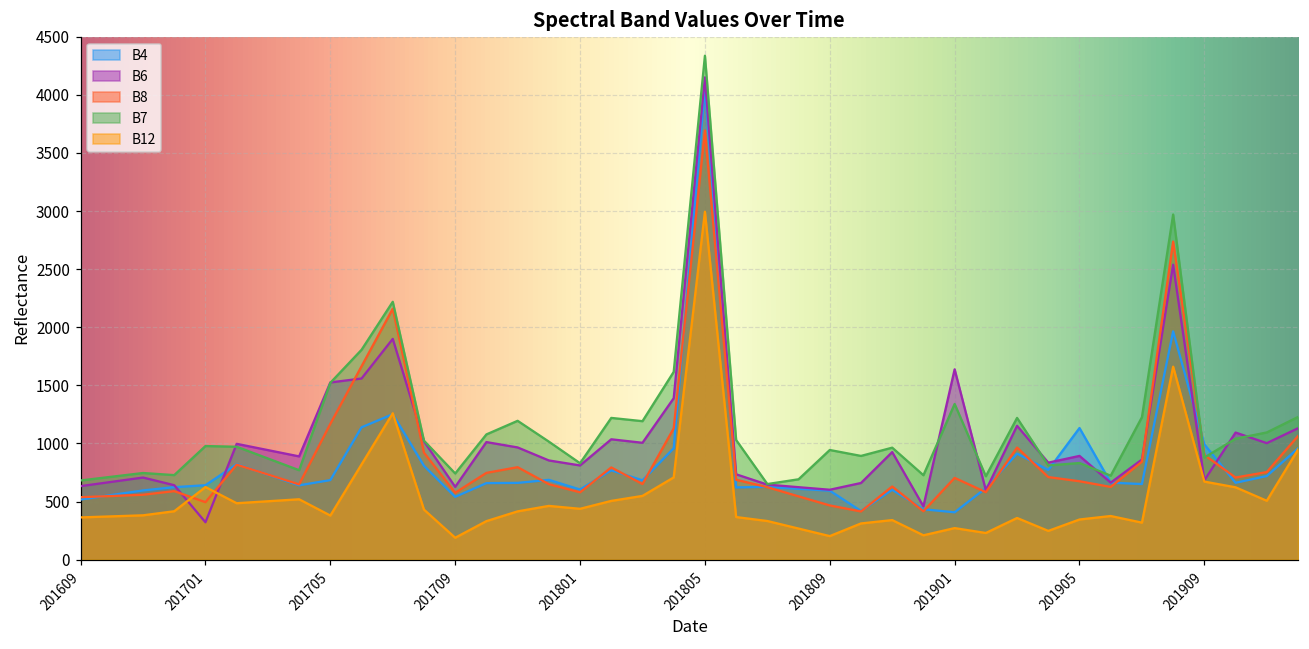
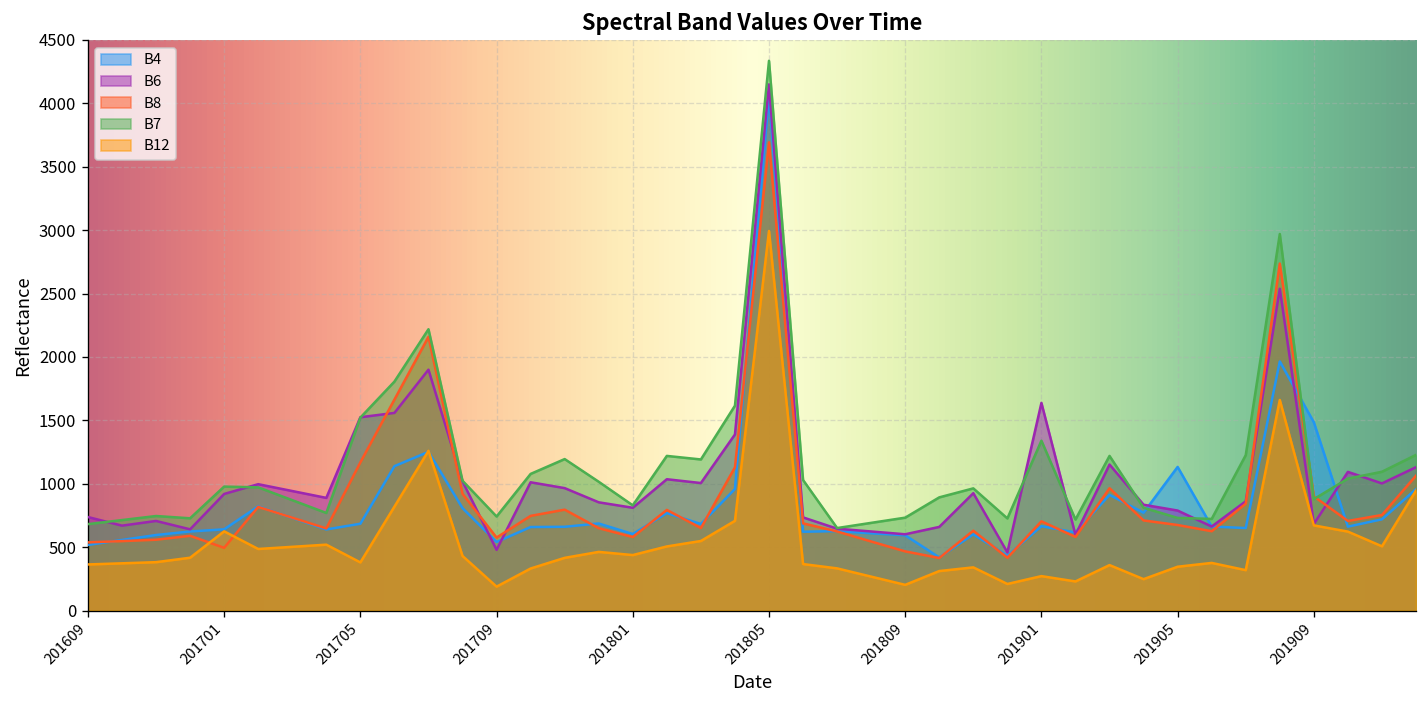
B6, 201609: 630 -> 740
B6, 201701: 320 -> 920
B6, 201709: 630 -> 480
B7, 201809: 940 -> 730
B4, 201901: 410 -> 670
B6, 201905: 890 -> 790
B7, 201905: 830 -> 730
B4, 201909: 990 -> 1490
